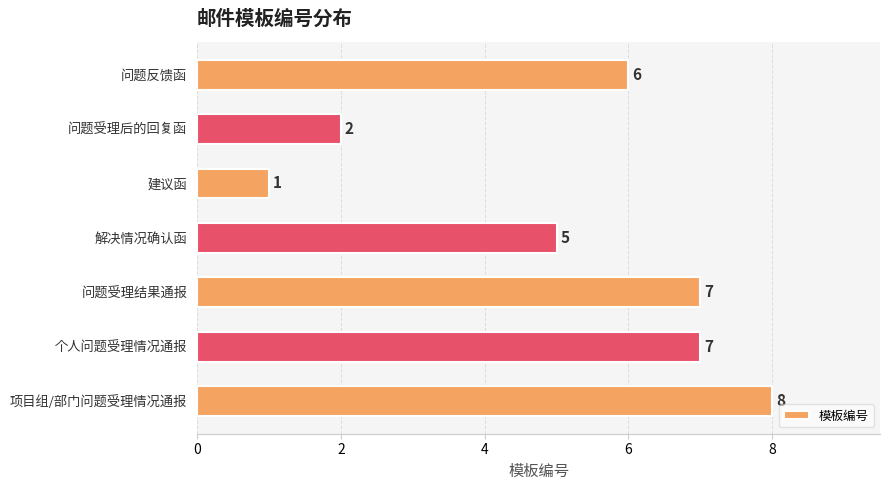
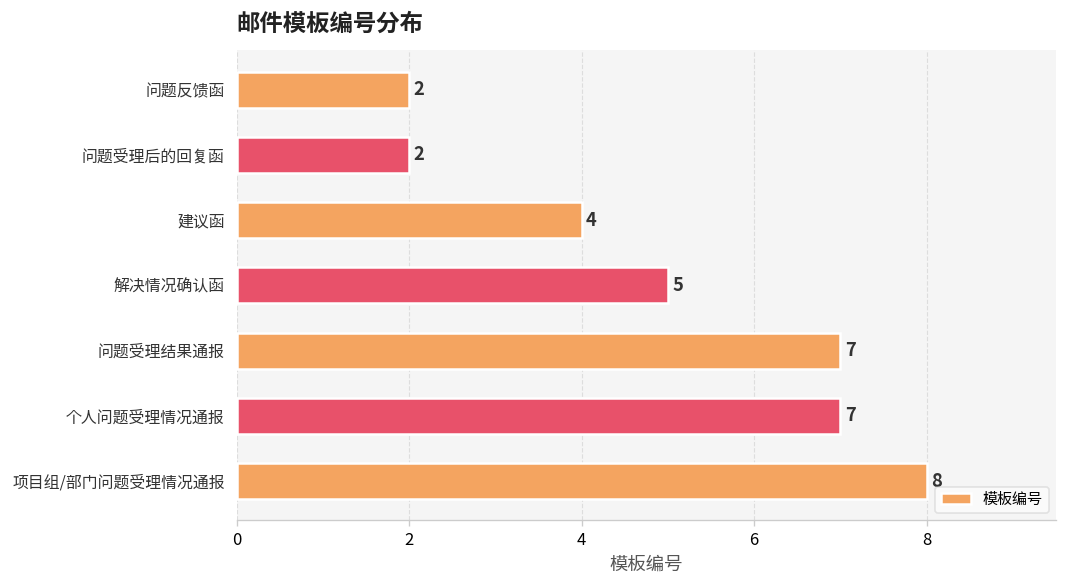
问题反馈函: 6 -> 2
建议函: 1 -> 4
